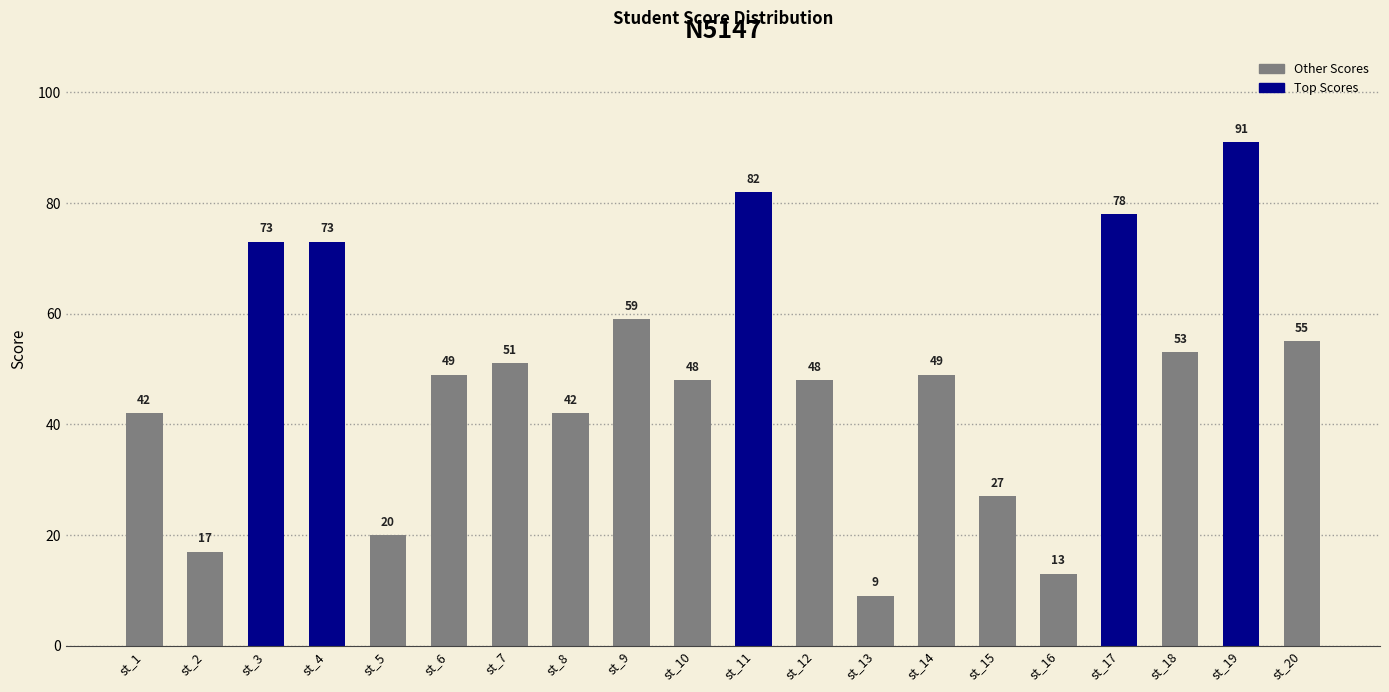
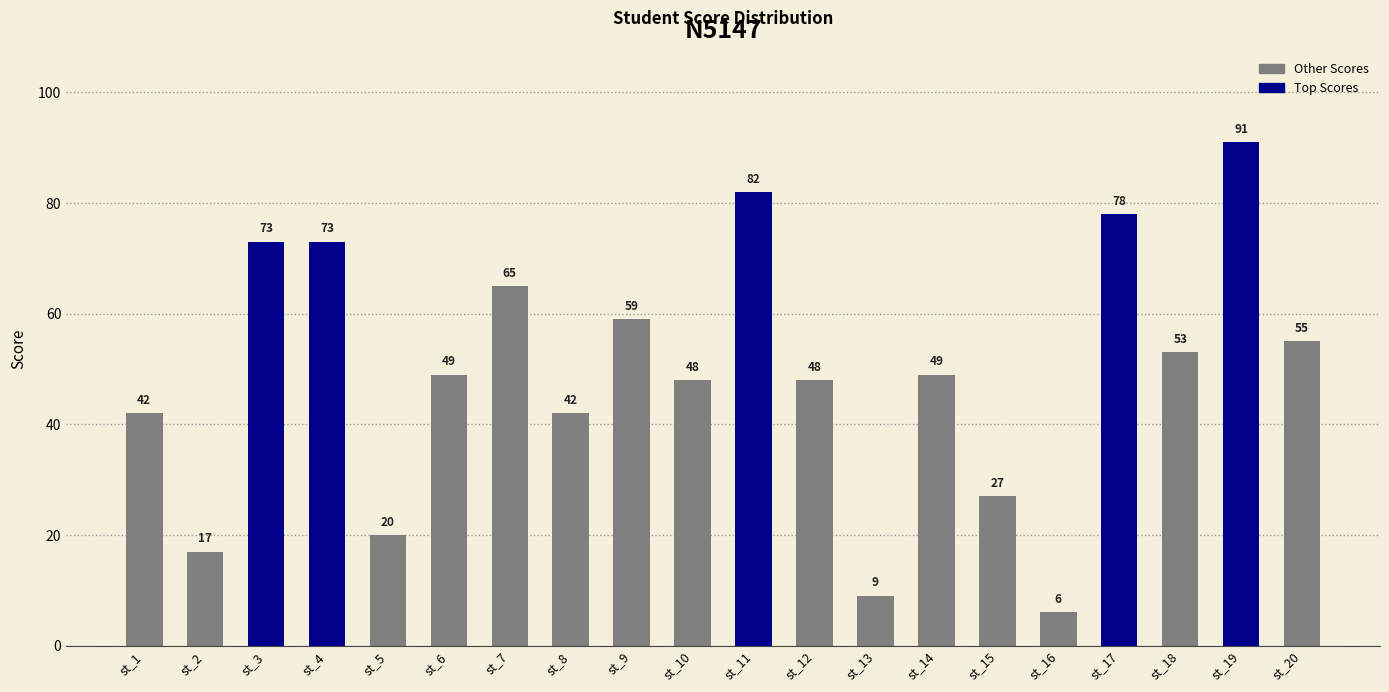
st_7: 51 -> 65
st_16: 13 -> 6
